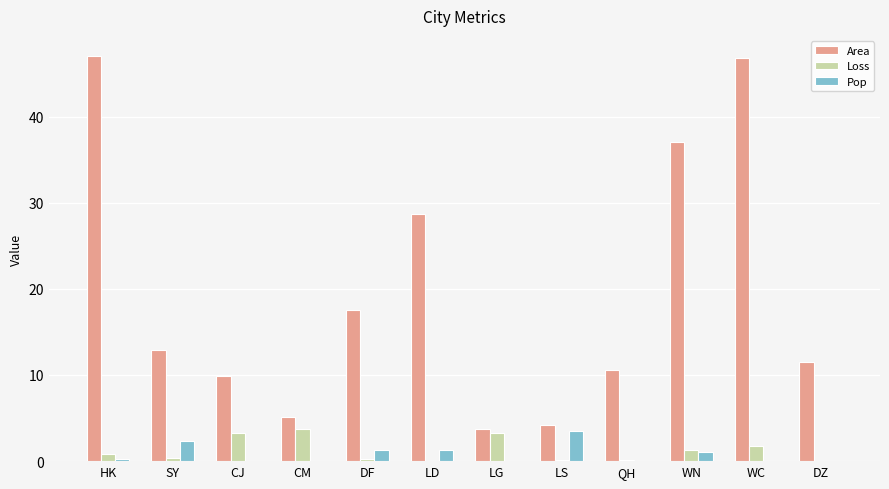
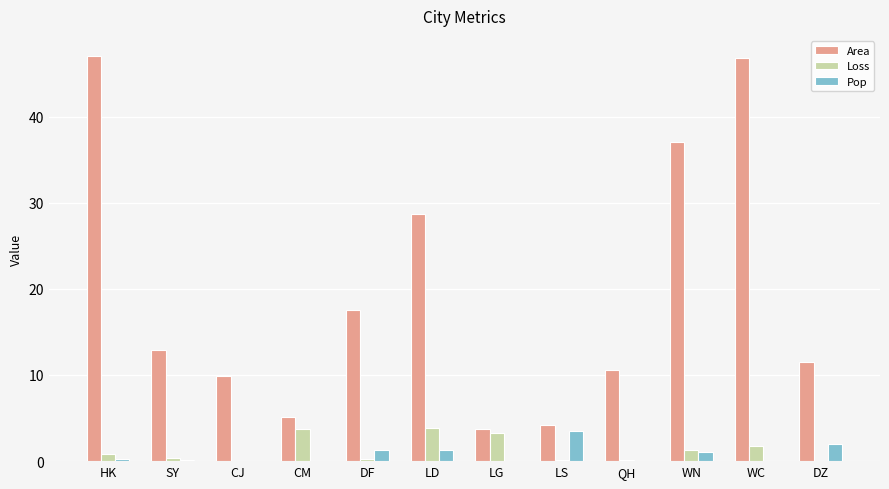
Pop, SY: 2 -> 0
Loss, CJ: 3 -> 0
Loss, LD: 0 -> 4
Pop, DZ: 0 -> 2
